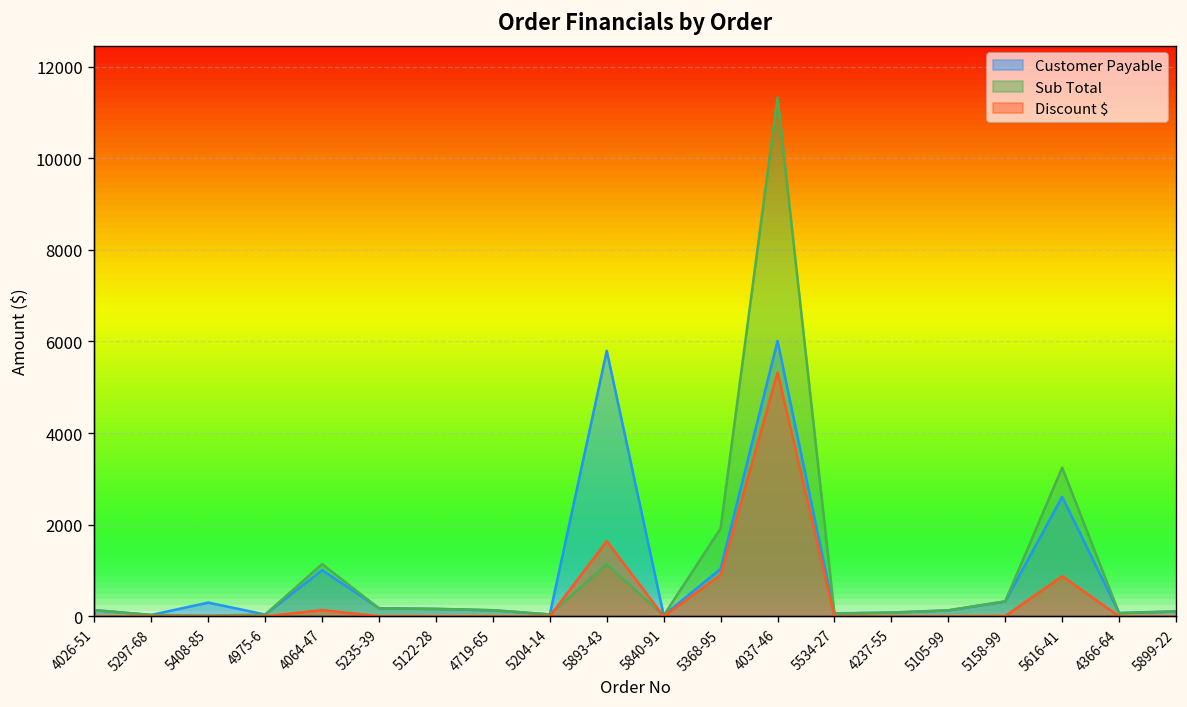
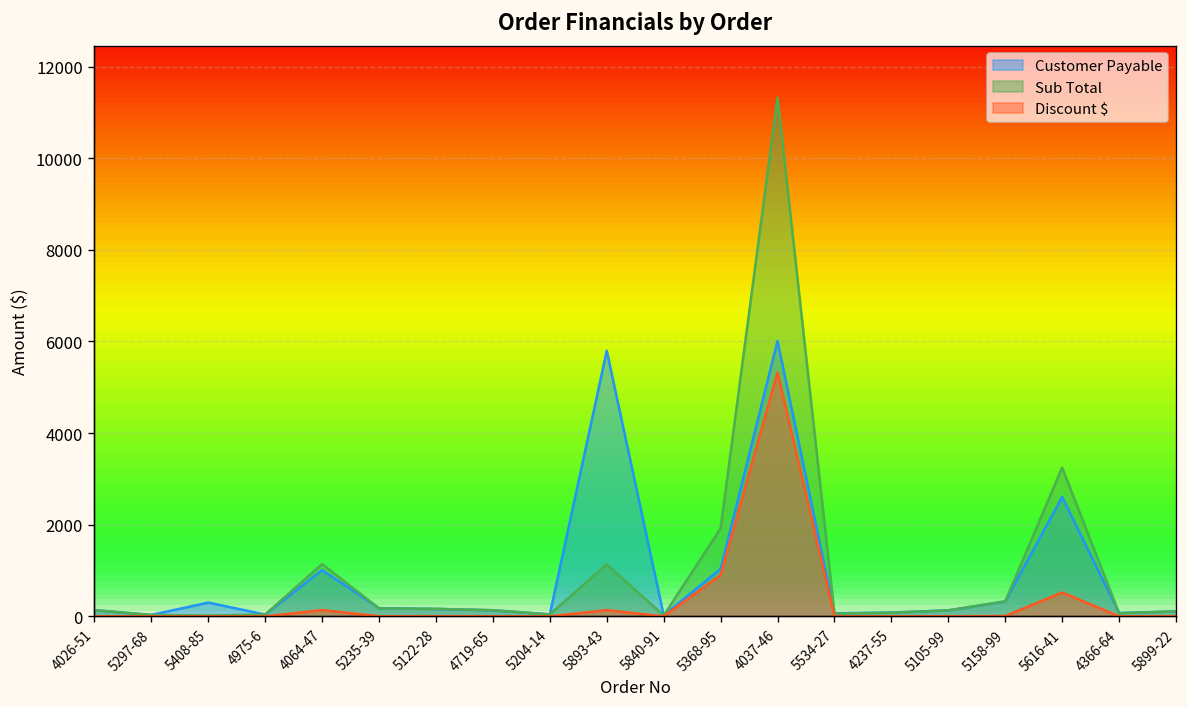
Discount $, 5893-43: 1600 -> 100
Discount $, 5616-41: 900 -> 500
